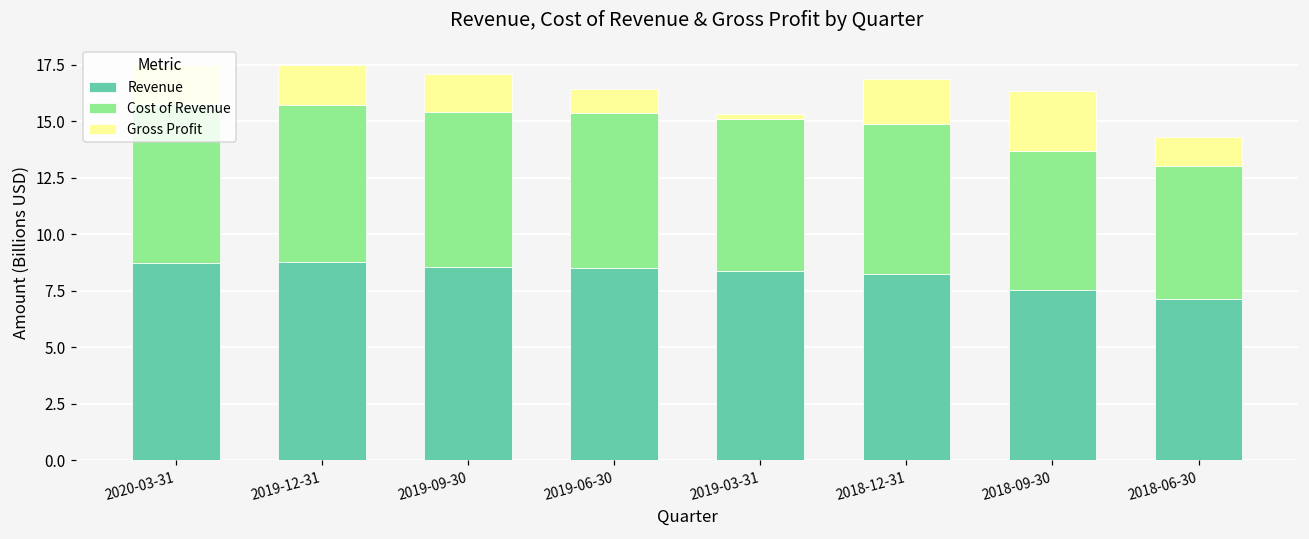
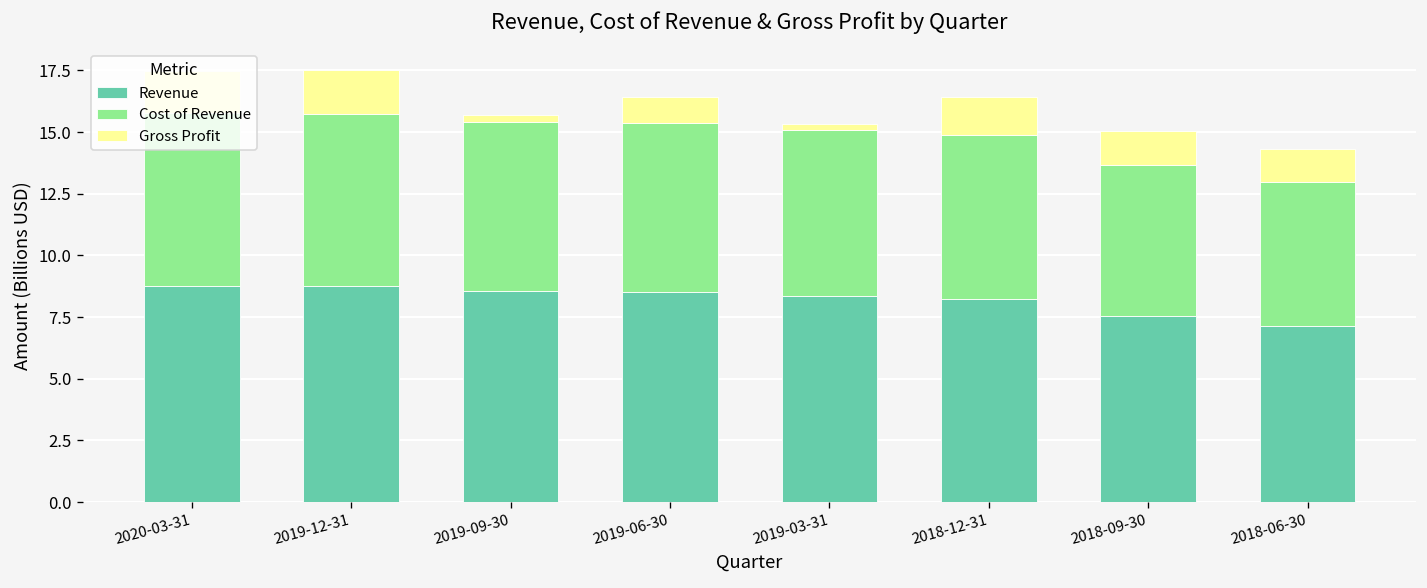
Gross Profit, 2019-09-30: 1.7 -> 0.3
Gross Profit, 2018-12-31: 2.0 -> 1.6
Gross Profit, 2018-09-30: 2.6 -> 1.4
